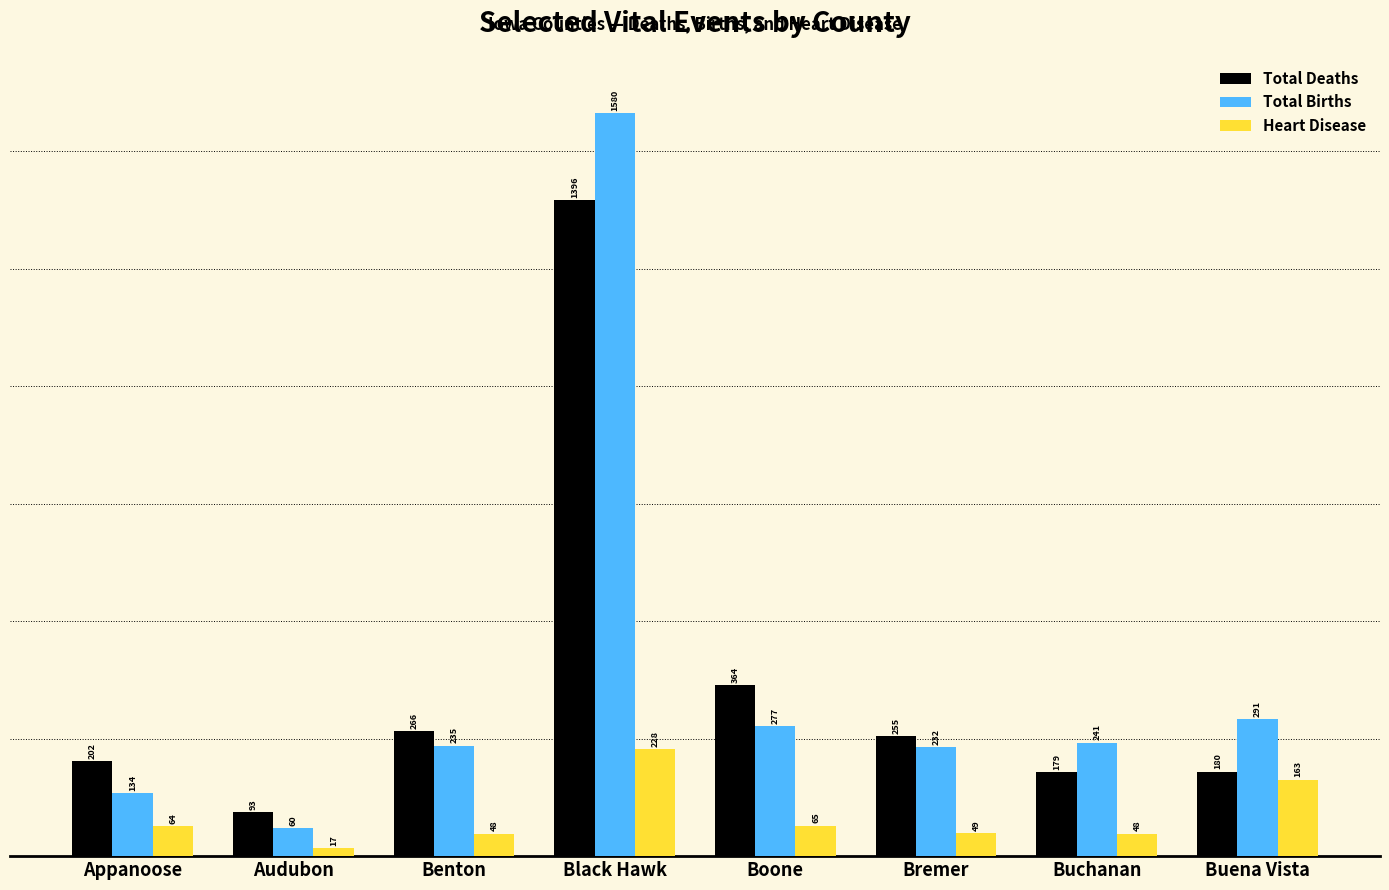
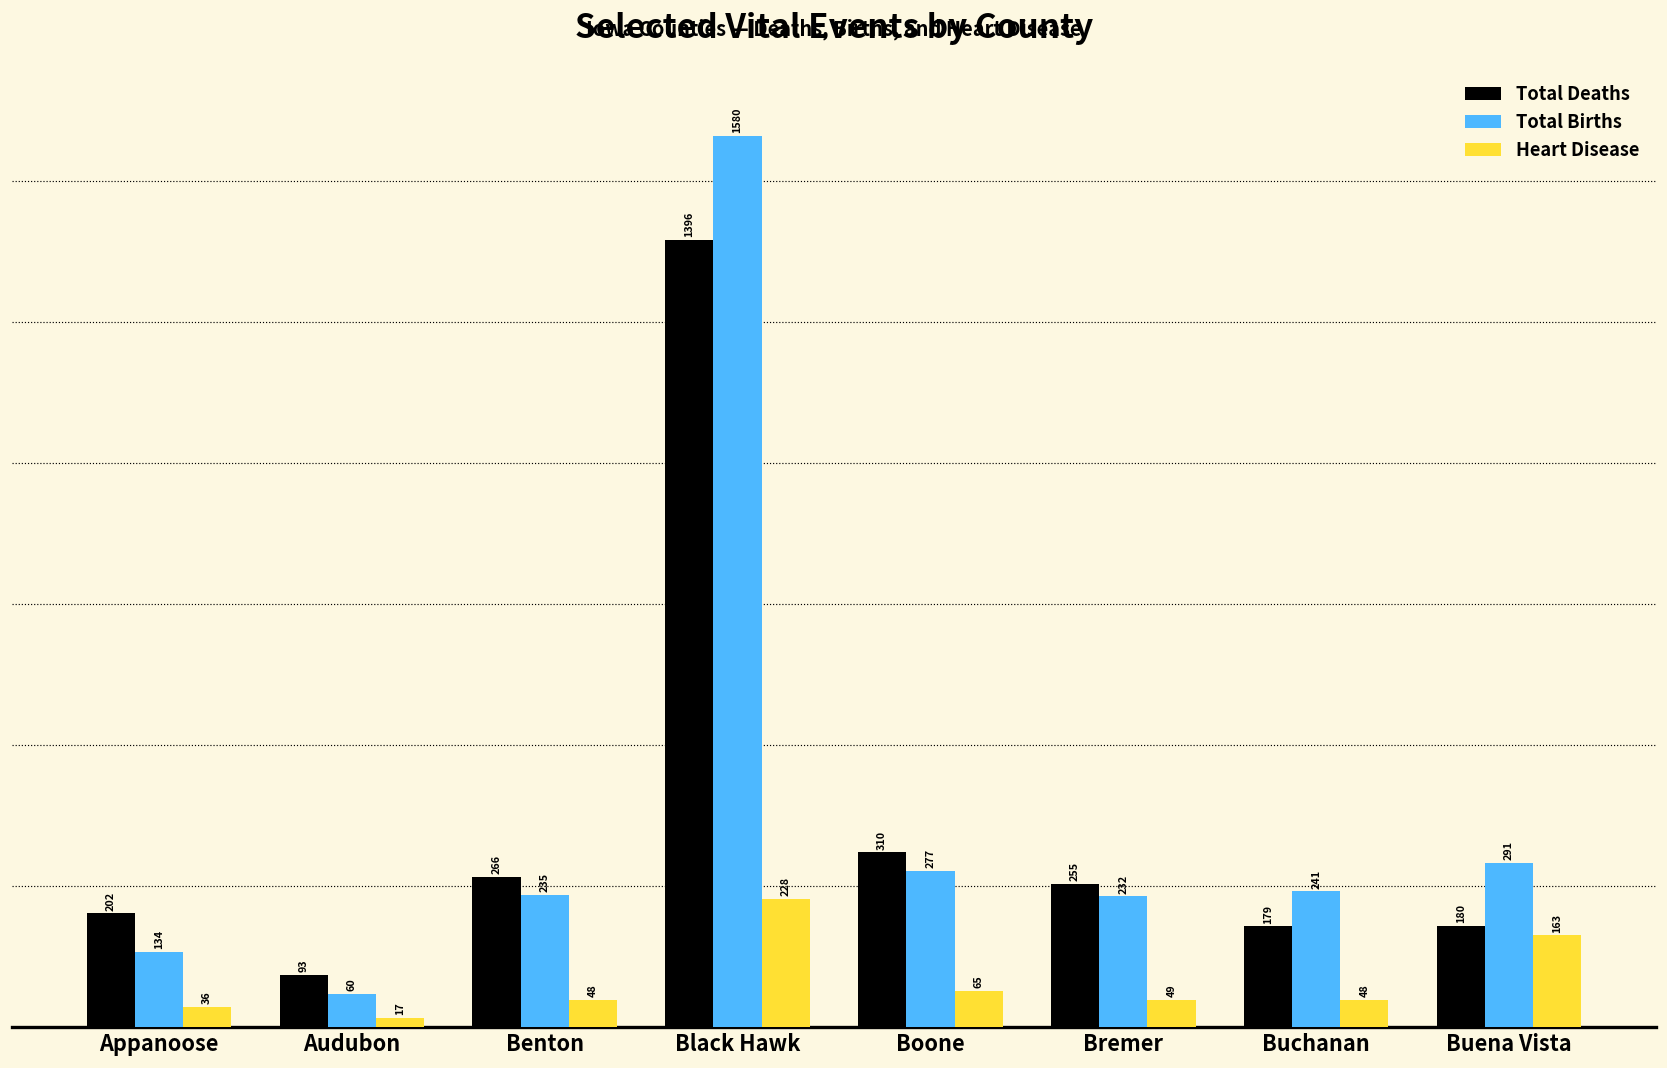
Heart Disease, Appanoose: 64 -> 36
Total Deaths, Boone: 364 -> 310
